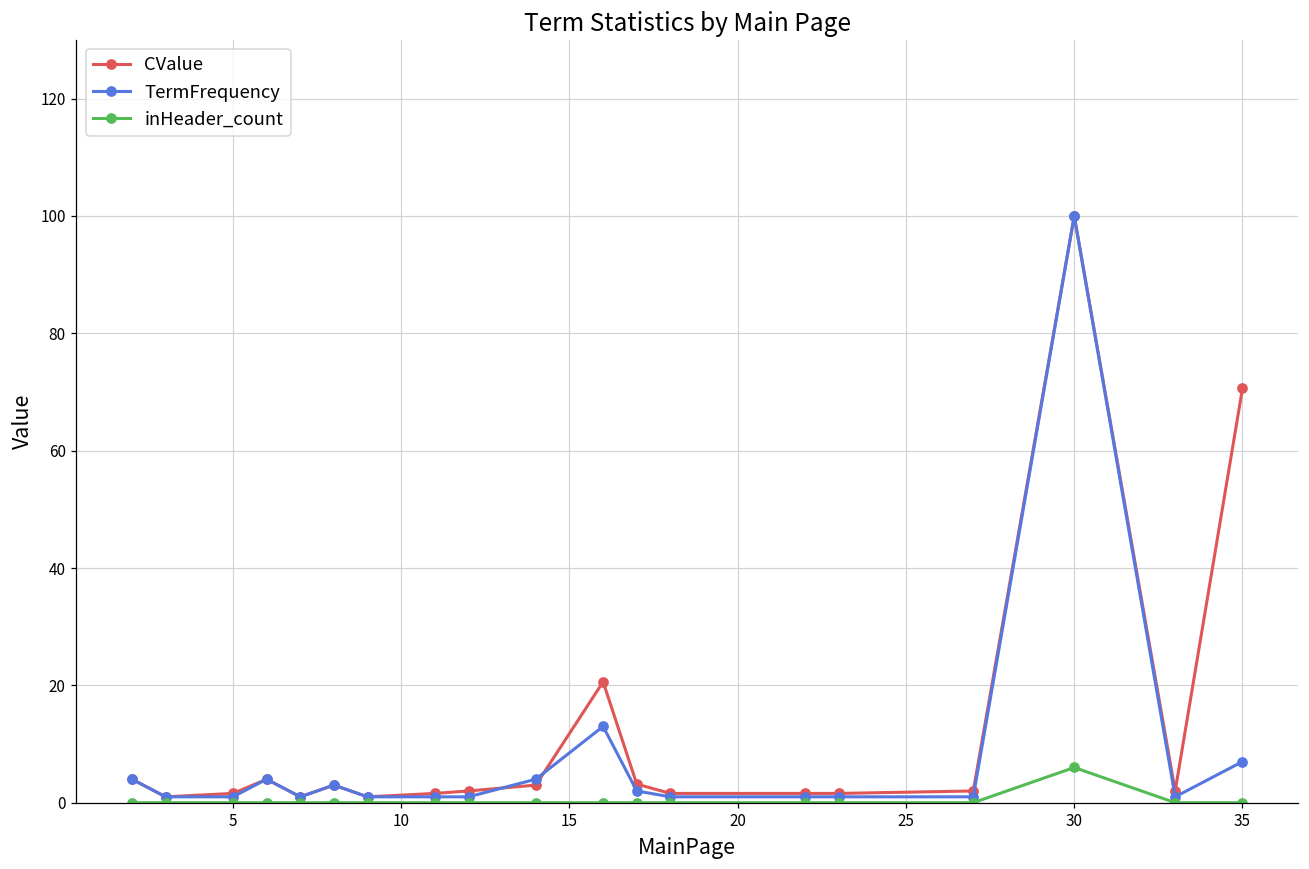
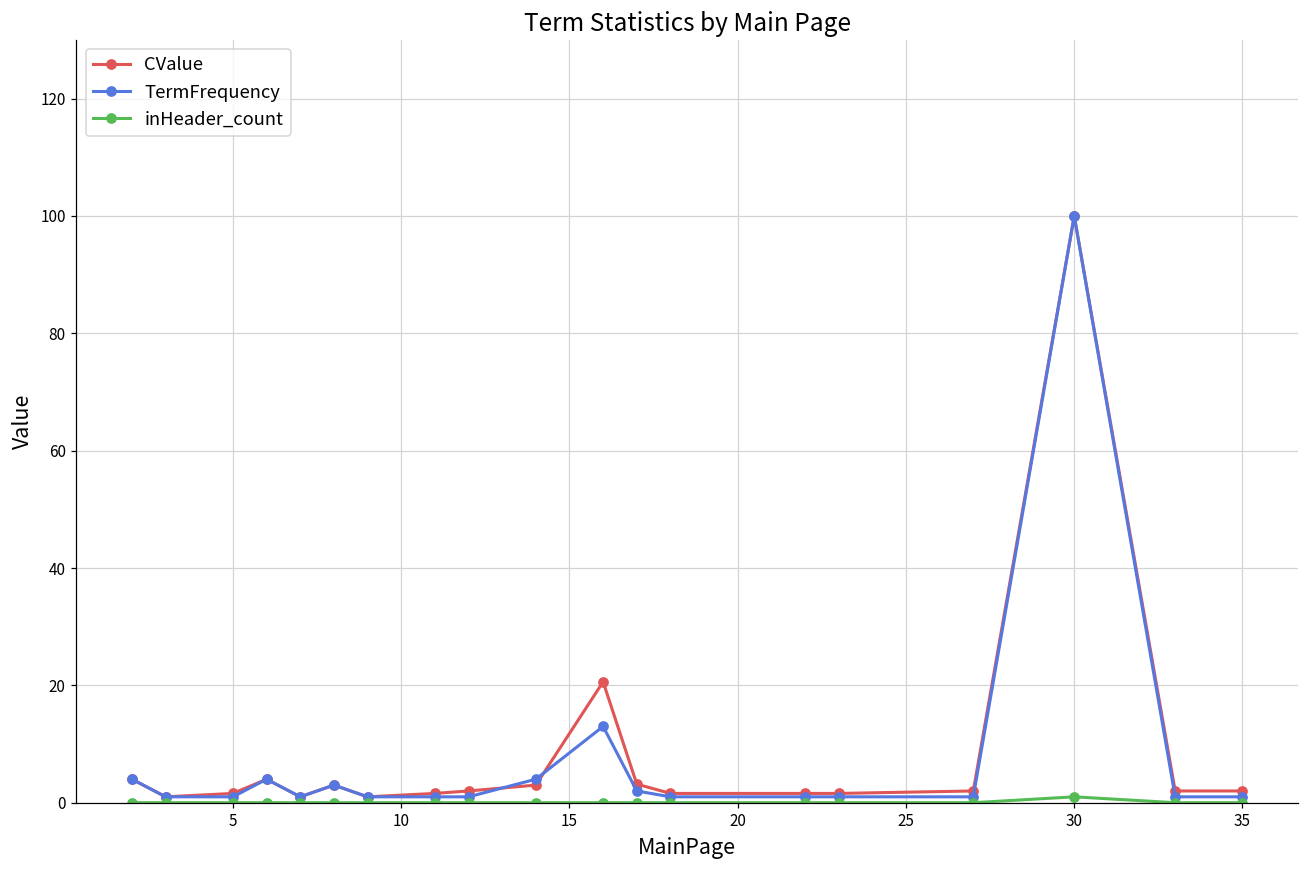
inHeader_count, 30: 6 -> 1
CValue, 35: 71 -> 2
TermFrequency, 35: 7 -> 1
